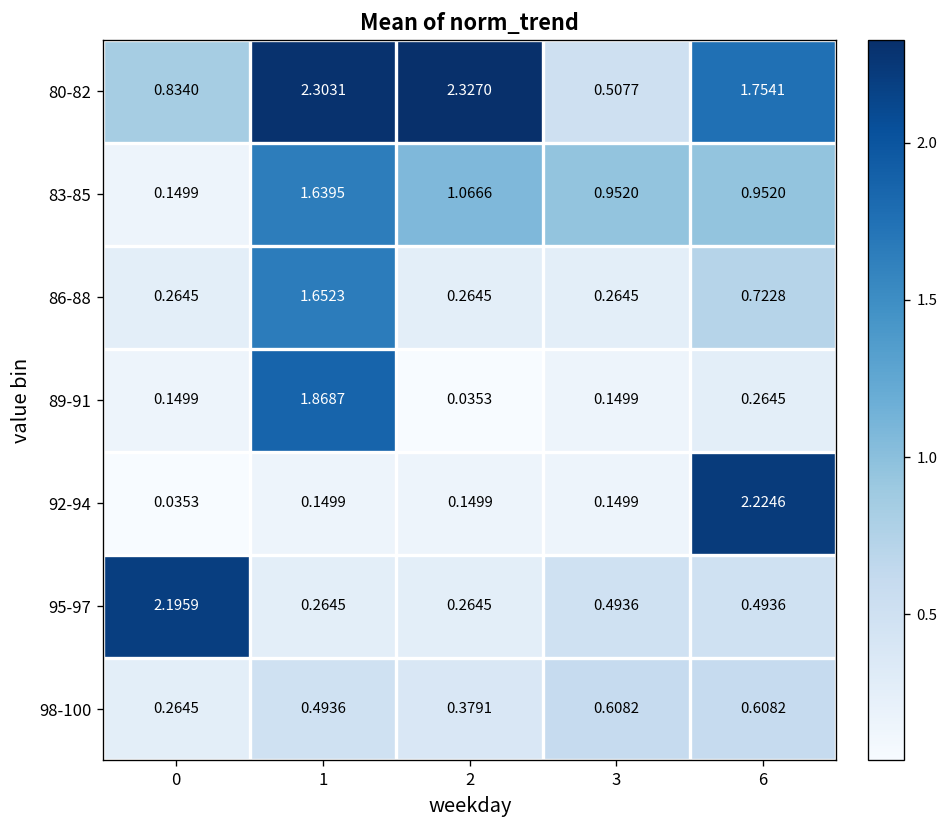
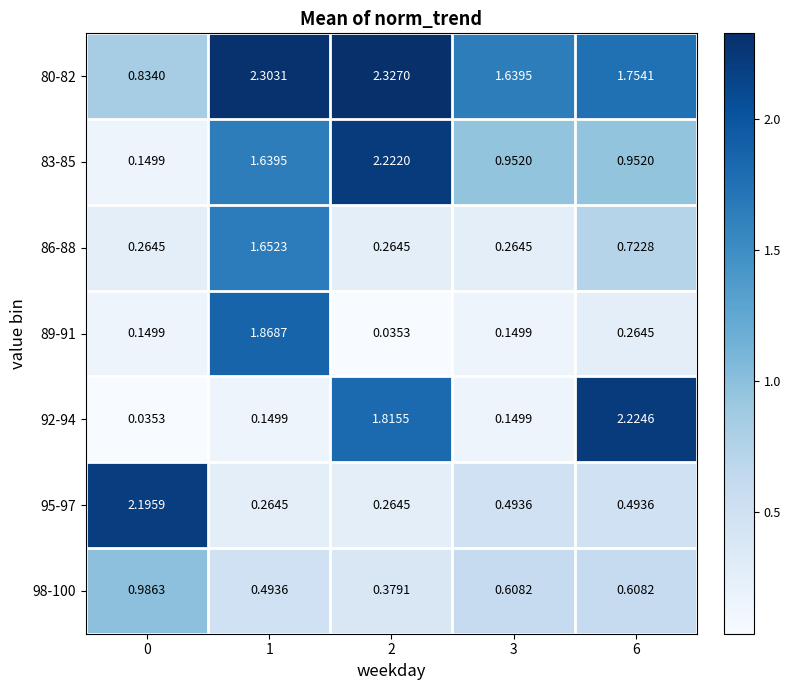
80-82, 3: 0.5077 -> 1.6395
83-85, 2: 1.0666 -> 2.2220
92-94, 2: 0.1499 -> 1.8155
98-100, 0: 0.2645 -> 0.9863
